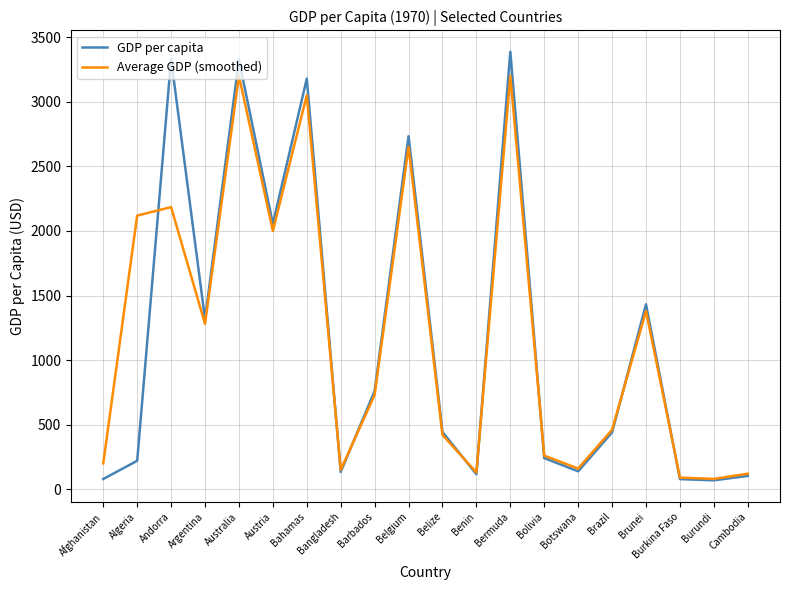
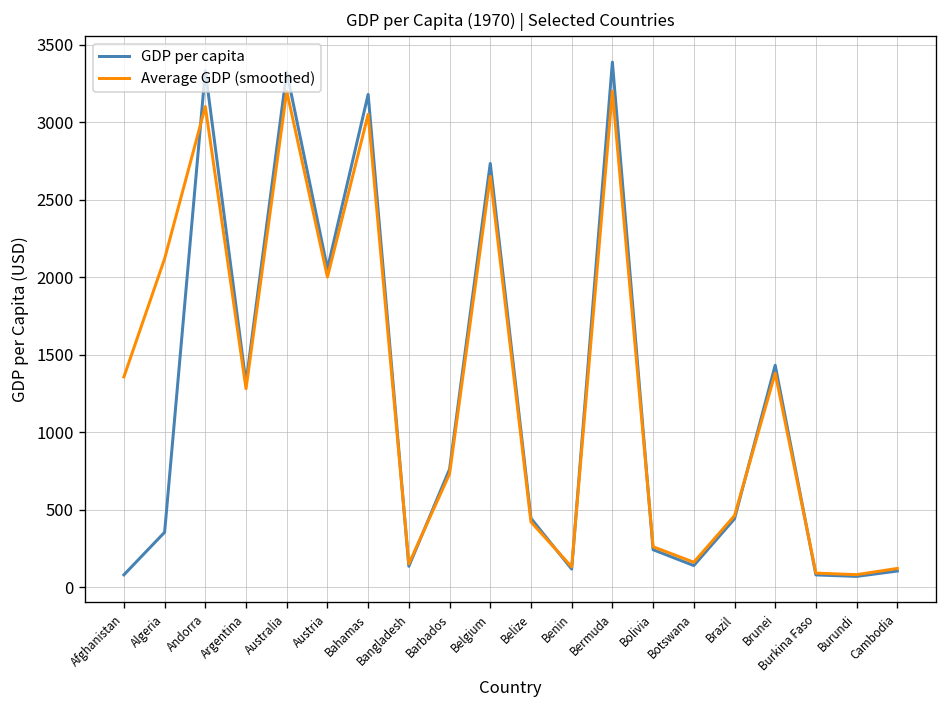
Average GDP (smoothed), Afghanistan: 200 -> 1360
GDP per capita, Algeria: 220 -> 350
Average GDP (smoothed), Andorra: 2180 -> 3100
